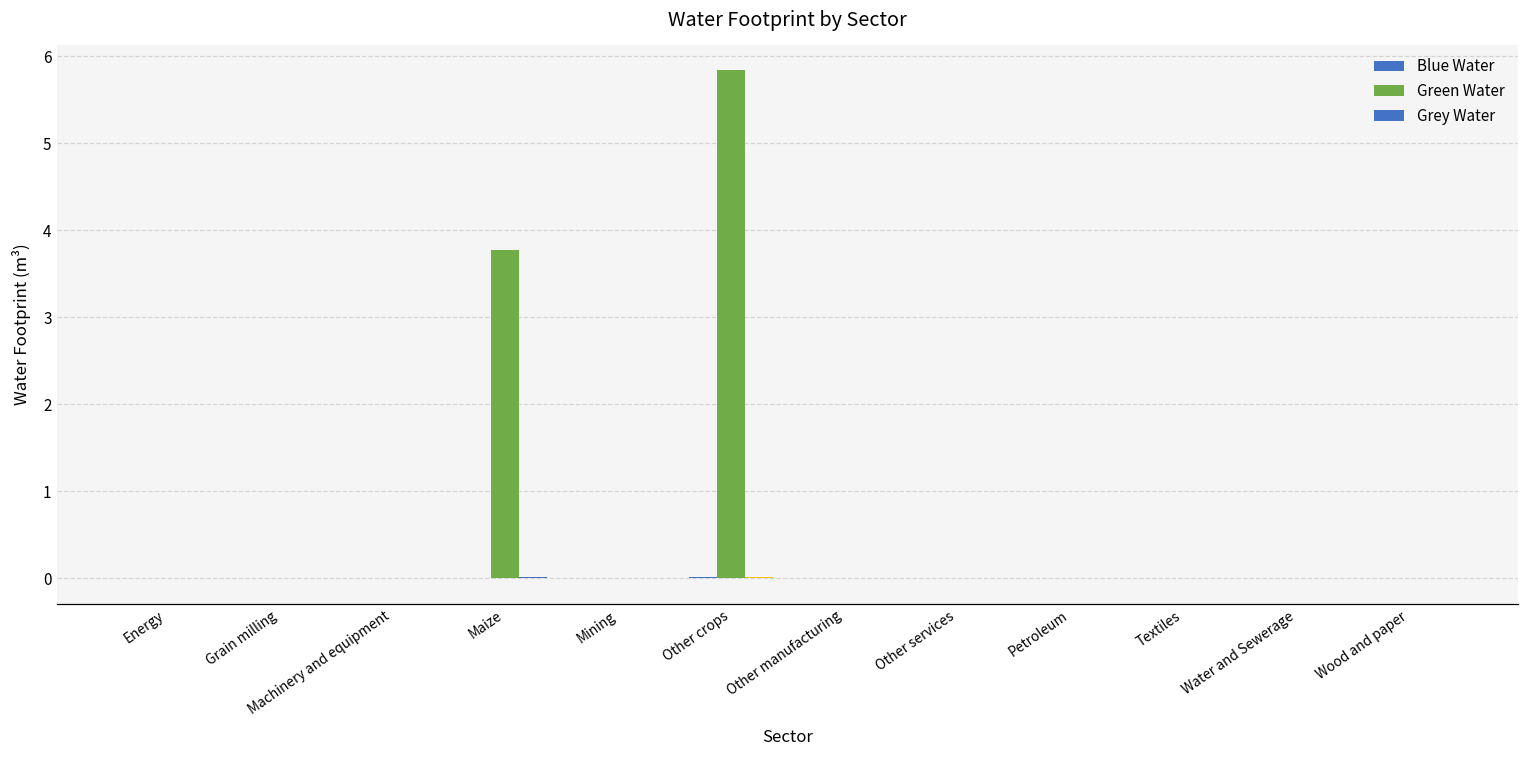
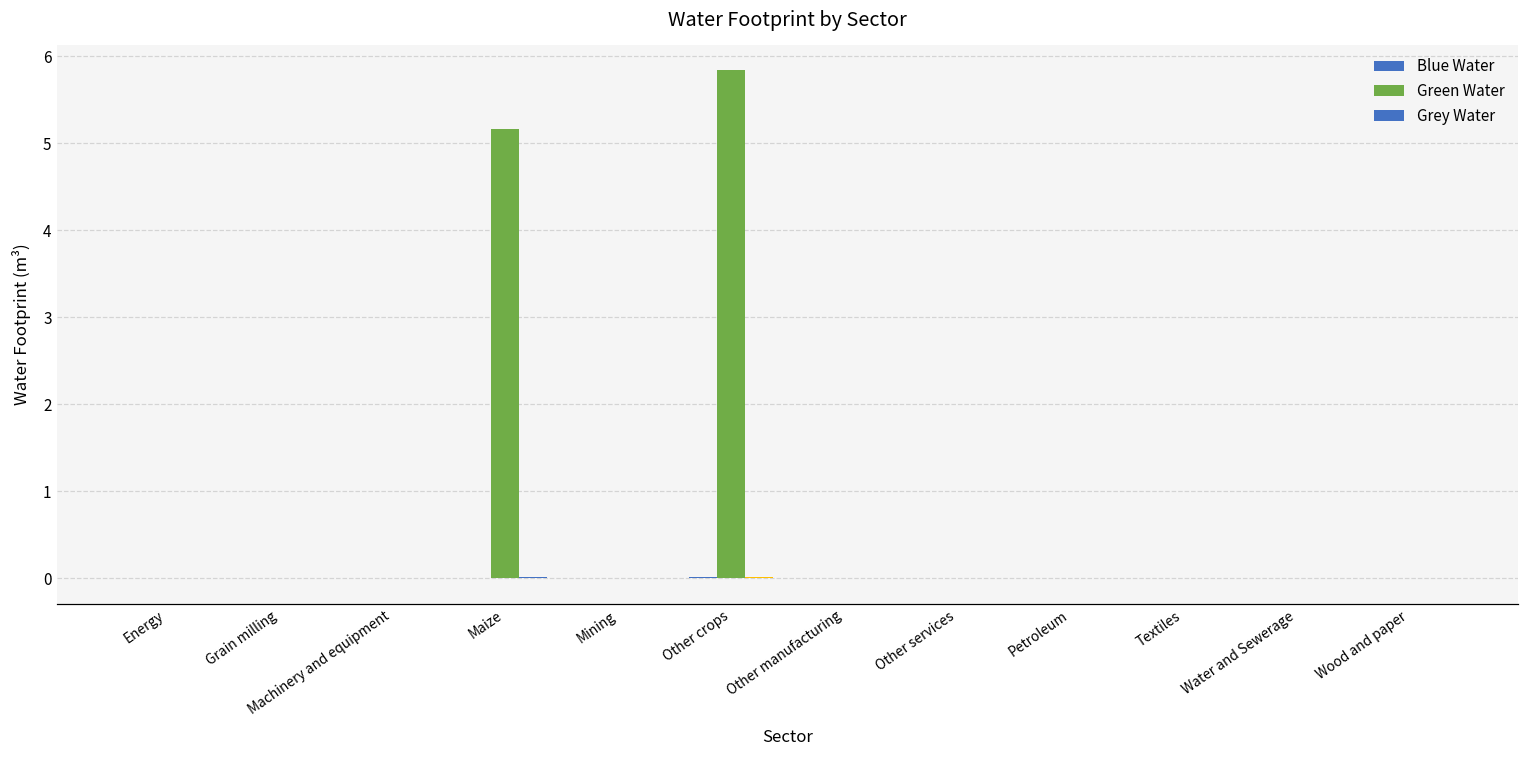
Green Water, Maize: 3.8 -> 5.2
